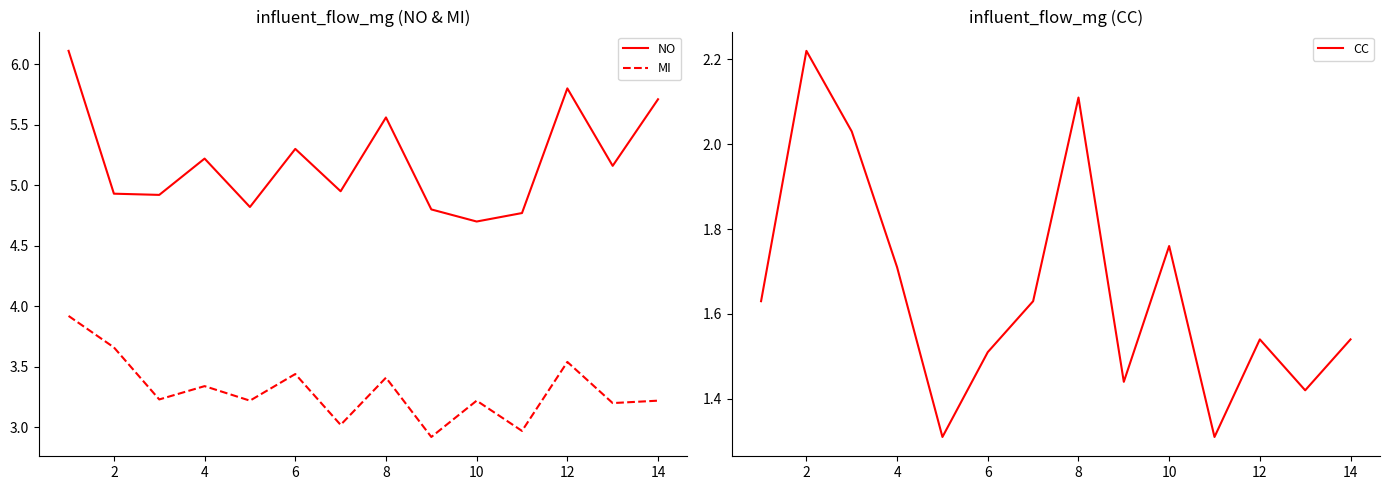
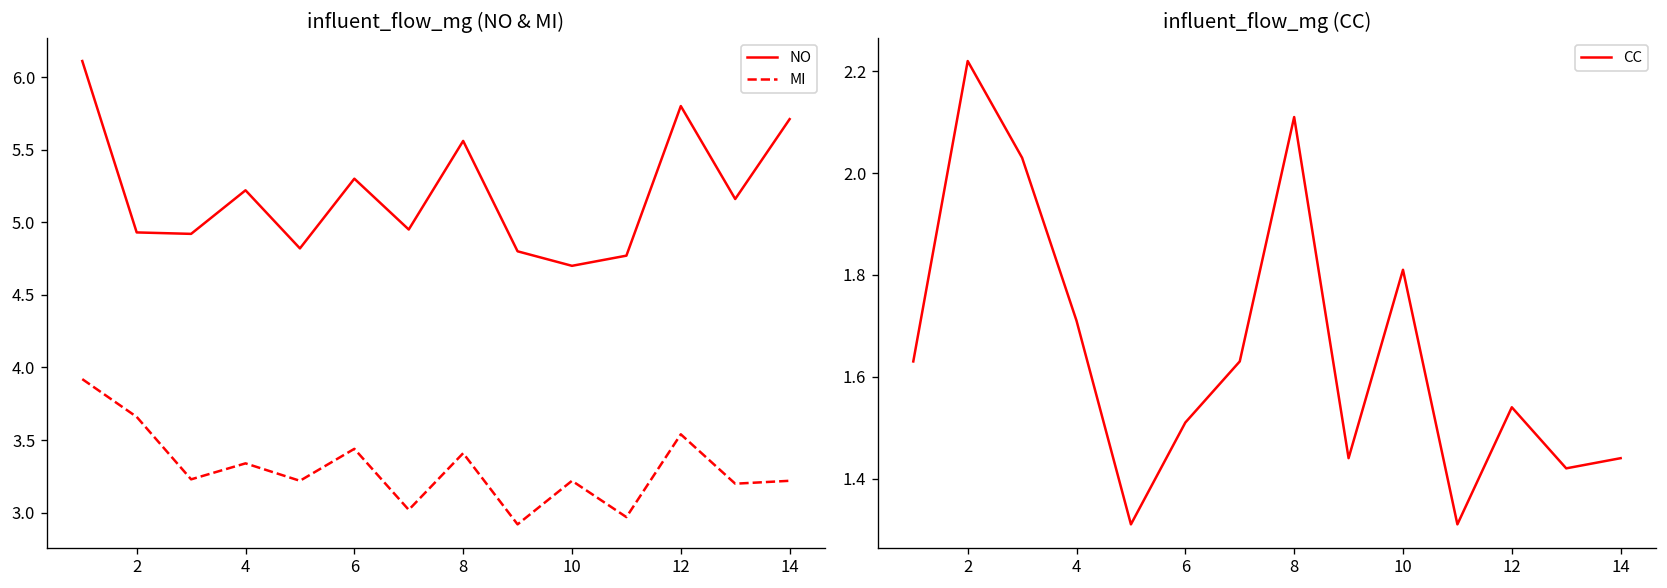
influent_flow_mg (CC), 10: 1.76 -> 1.81
influent_flow_mg (CC), 14: 1.54 -> 1.44
